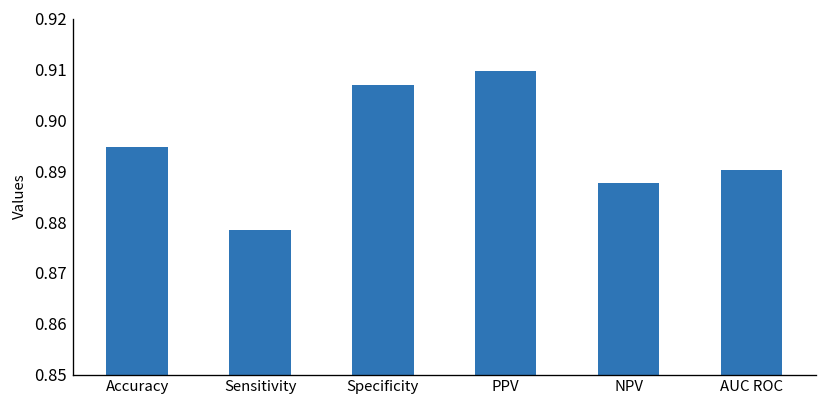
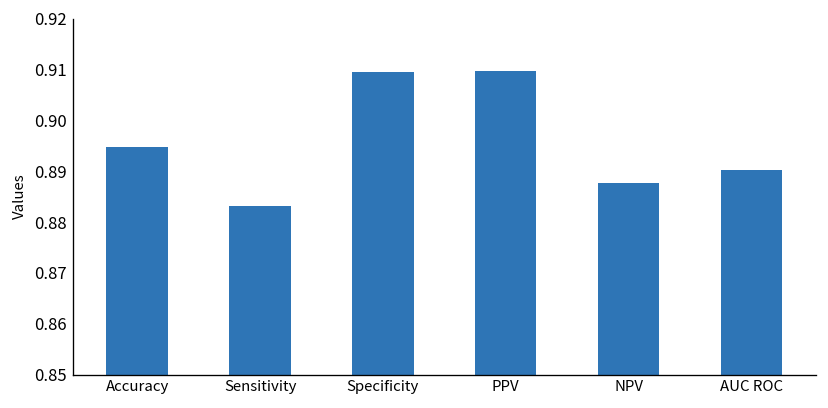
Sensitivity: 0.878 -> 0.883
Specificity: 0.907 -> 0.909
